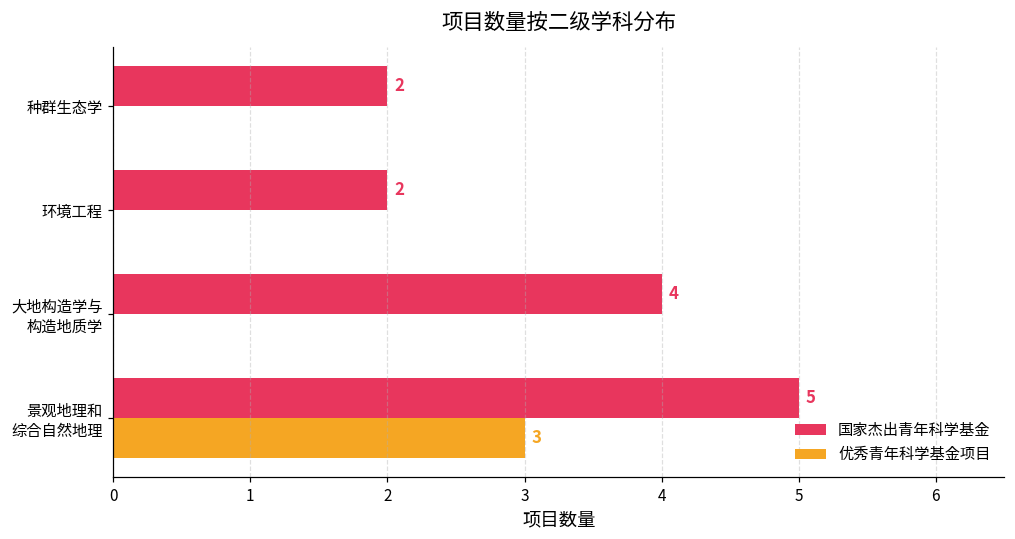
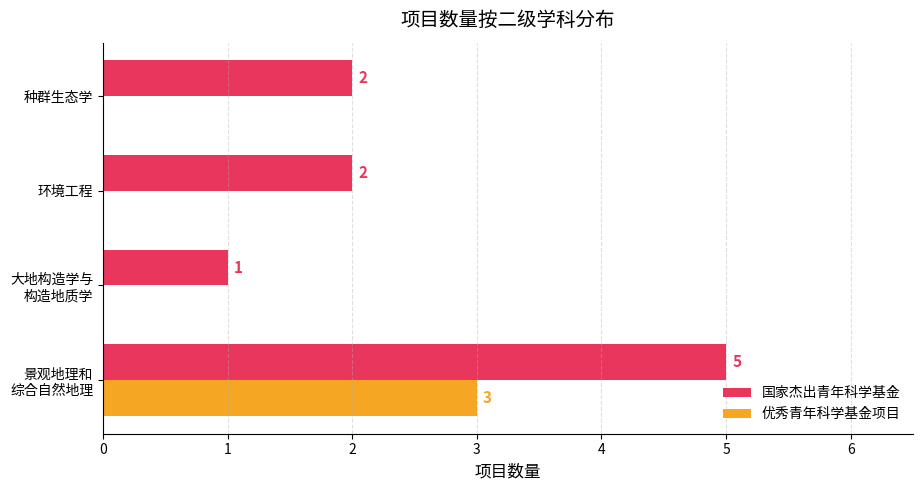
国家杰出青年科学基金, 大地构造学与 构造地质学: 4 -> 1
